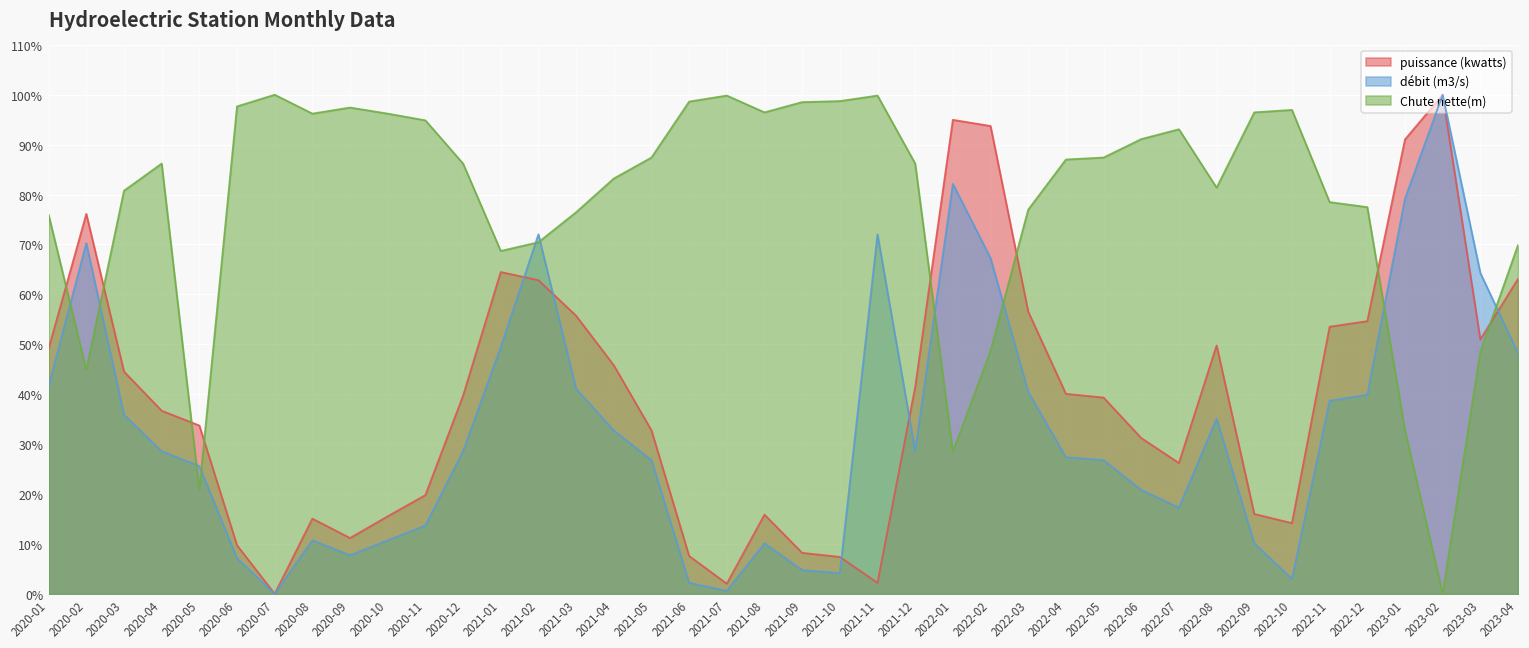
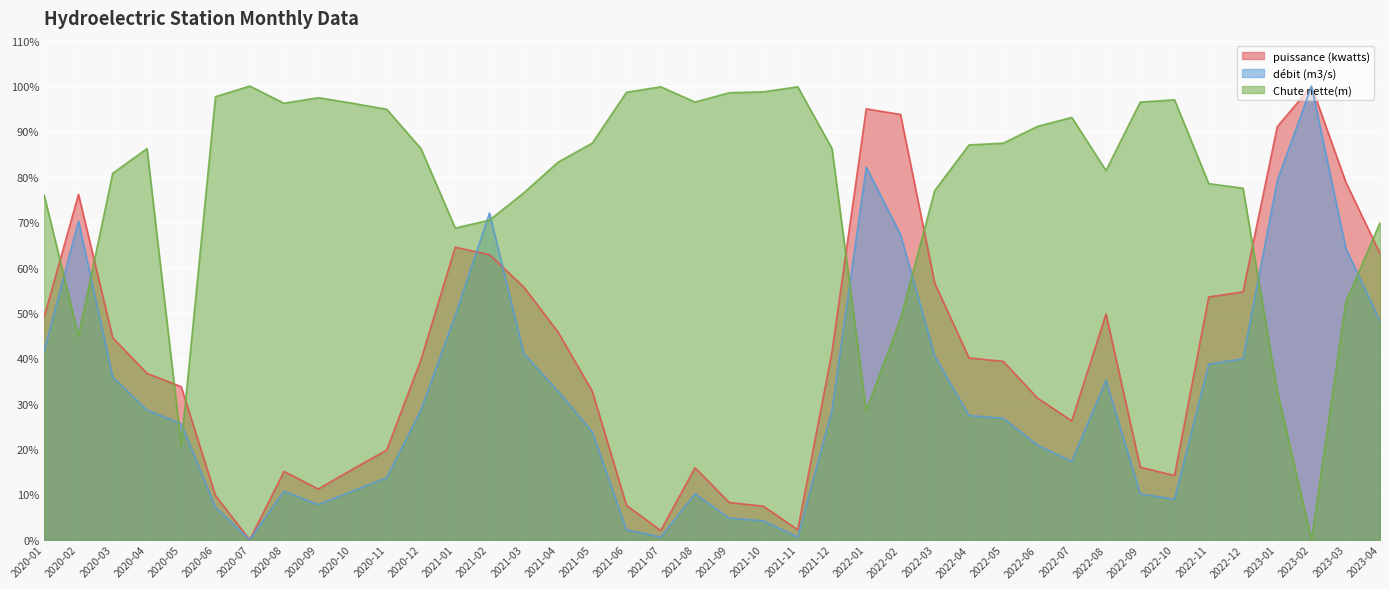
débit (m3/s), 2021-05: 27% -> 24%
débit (m3/s), 2021-11: 72% -> 1%
débit (m3/s), 2022-10: 3% -> 9%
puissance (kwatts), 2023-03: 51% -> 79%
Chute nette(m), 2023-03: 49% -> 52%
